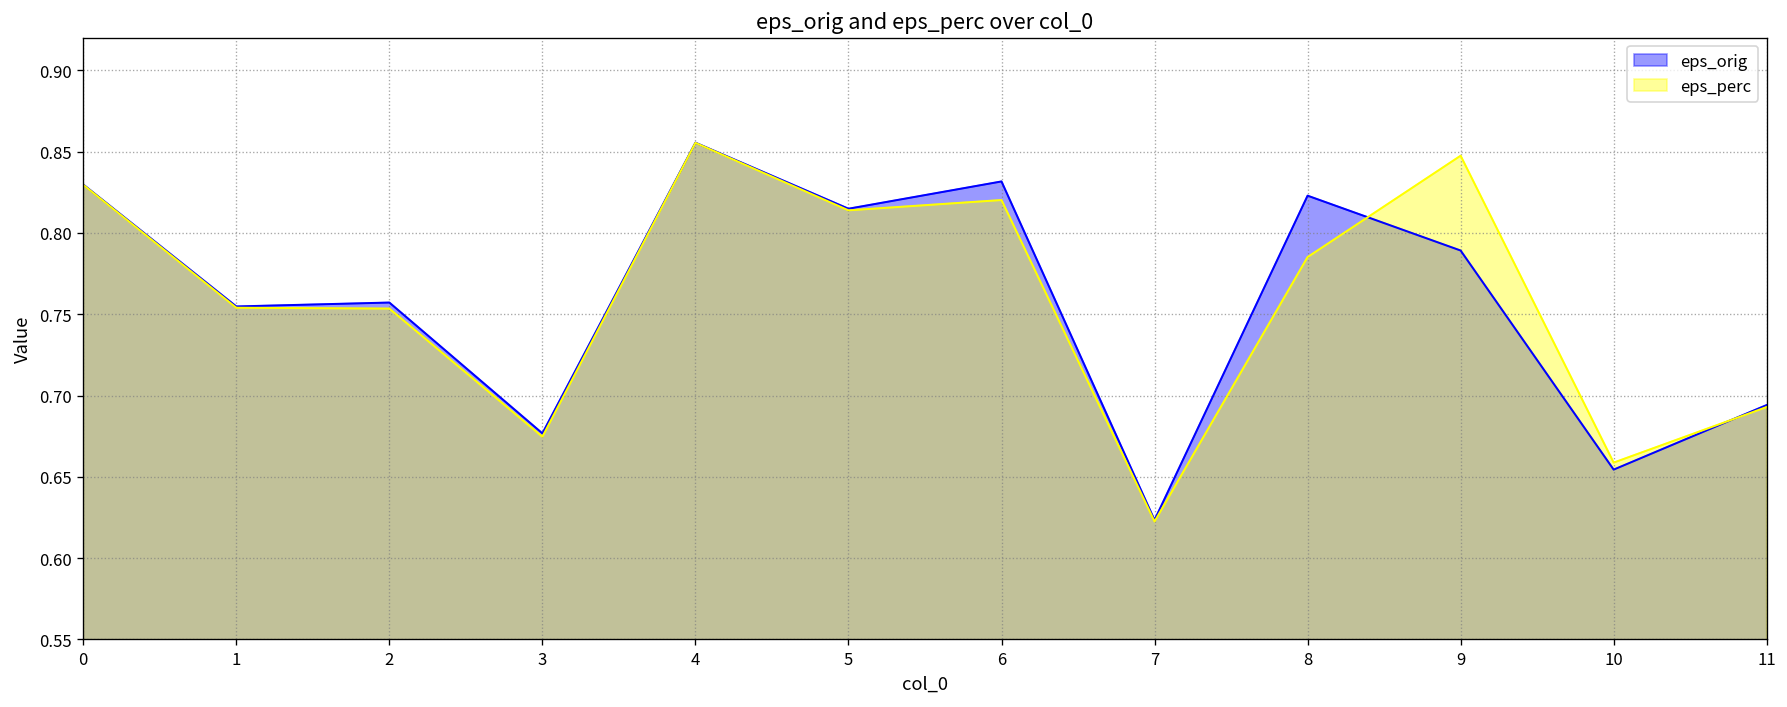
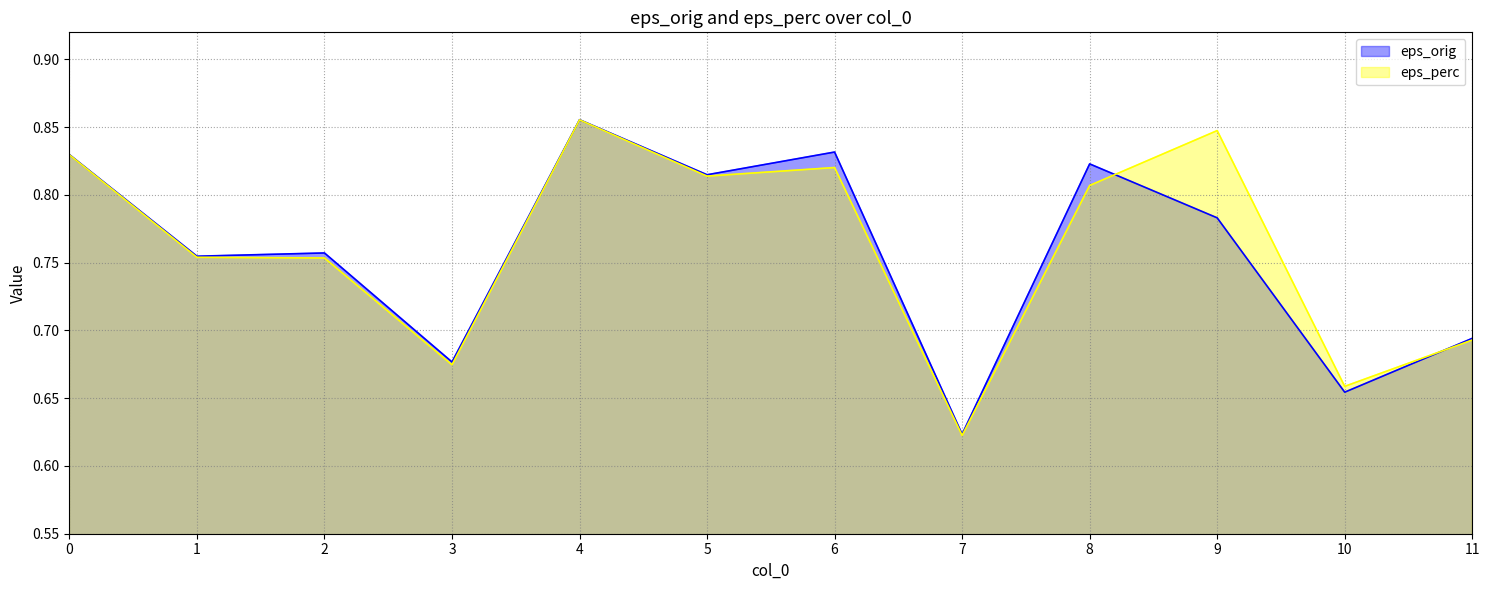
eps_perc, 8: 0.785 -> 0.807
eps_orig, 9: 0.789 -> 0.783
